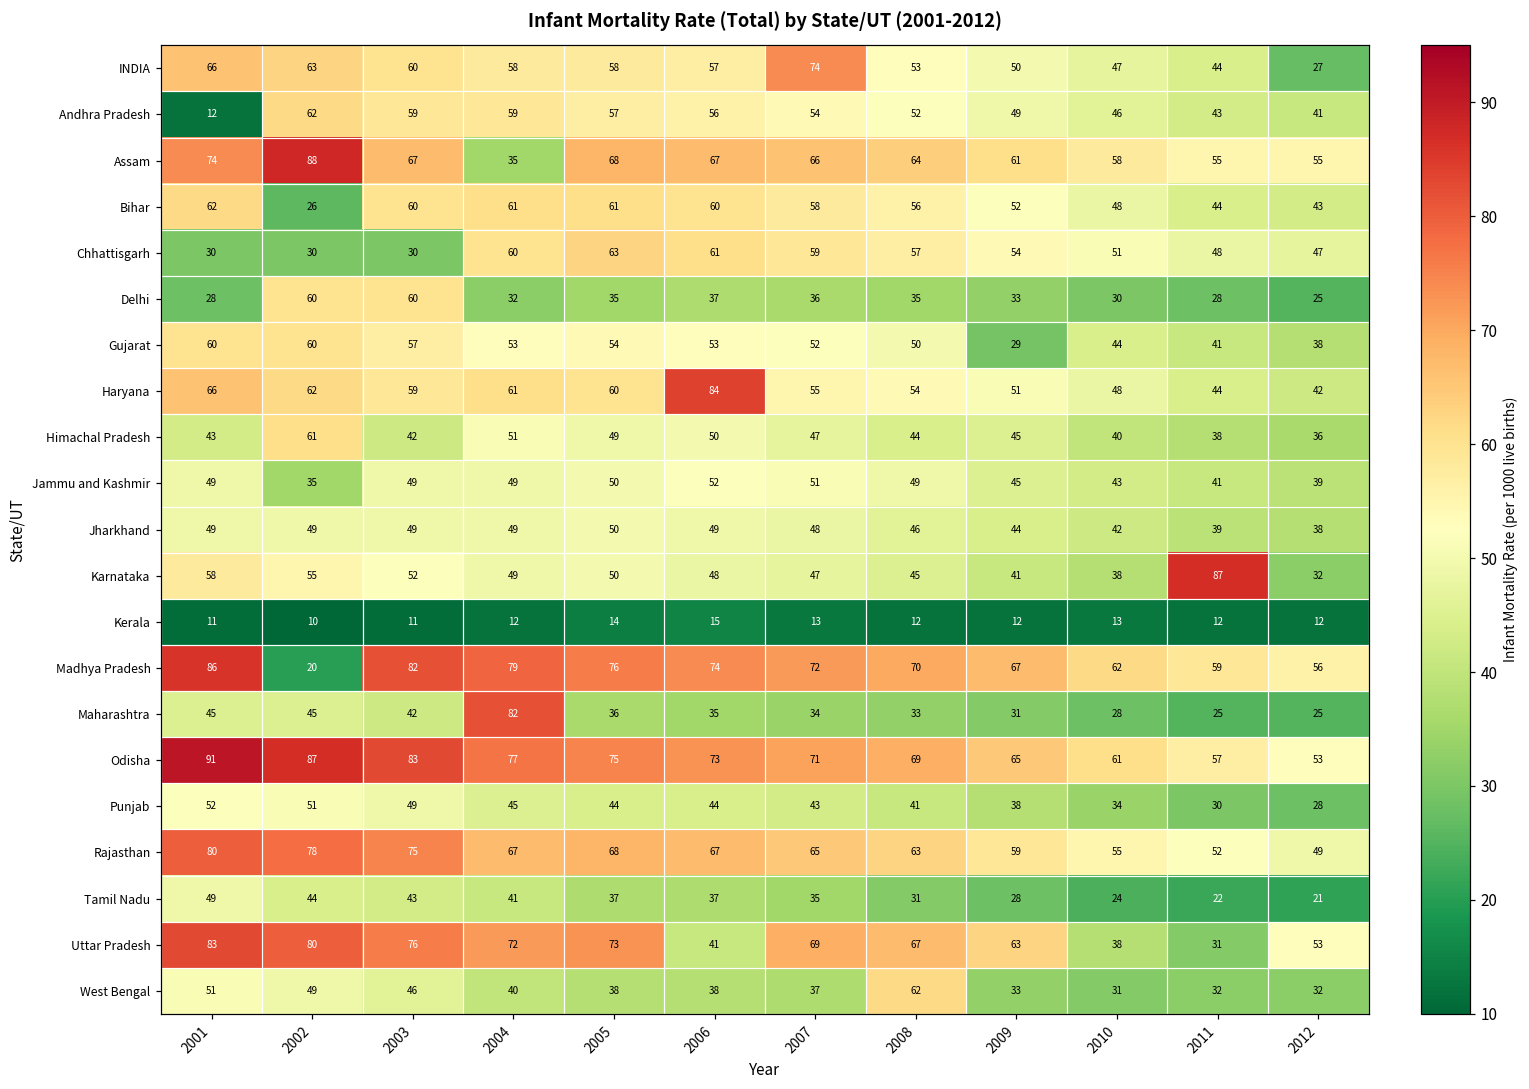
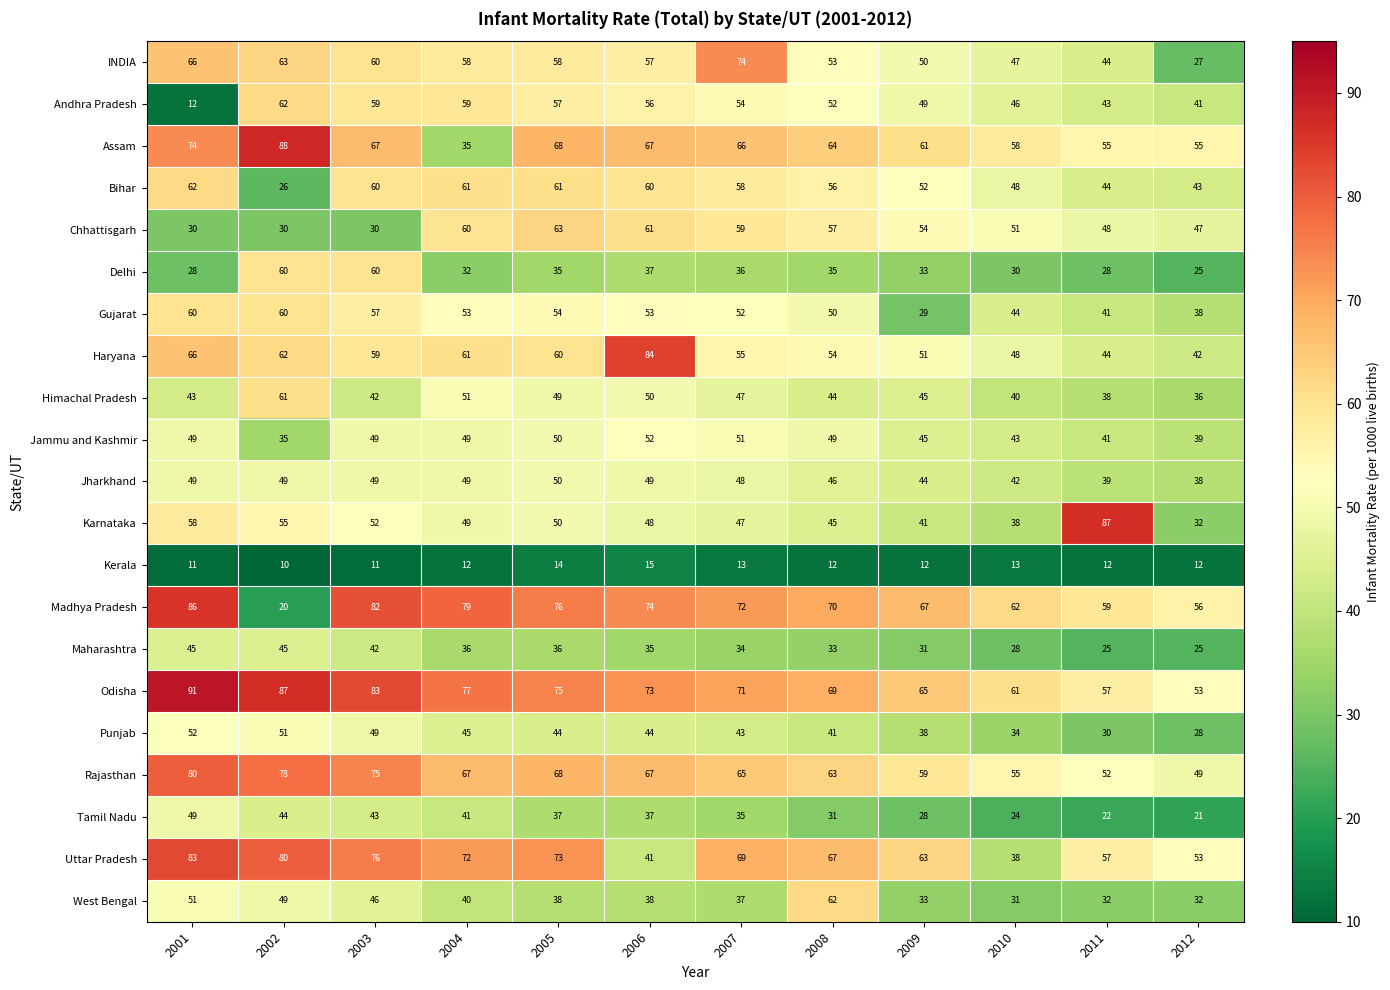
Maharashtra, 2004: 82 -> 36
Uttar Pradesh, 2011: 31 -> 57
